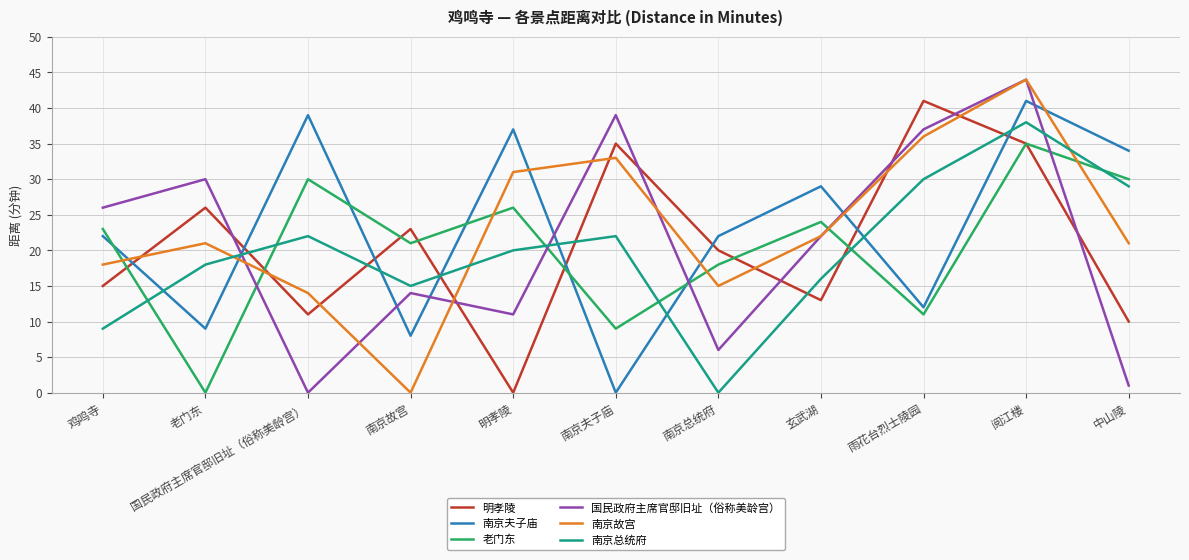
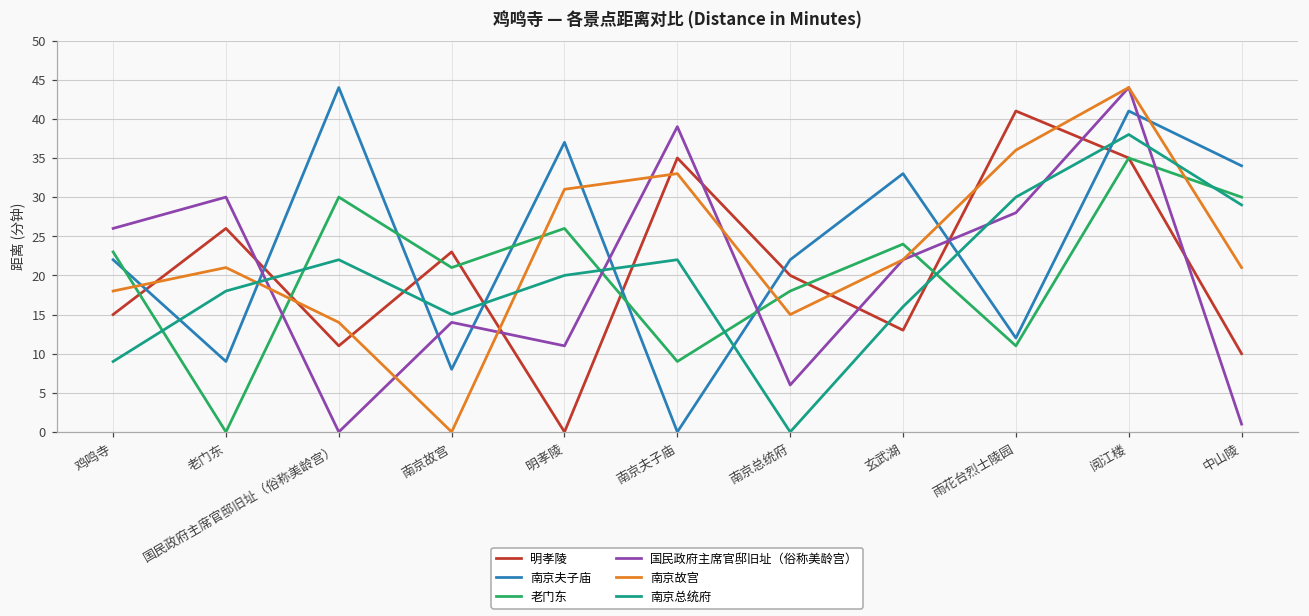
南京夫子庙, 国民政府主席官邸旧址（俗称美龄宫）: 39 -> 44
南京夫子庙, 玄武湖: 29 -> 33
国民政府主席官邸旧址（俗称美龄宫）, 雨花台烈士陵园: 37 -> 28
